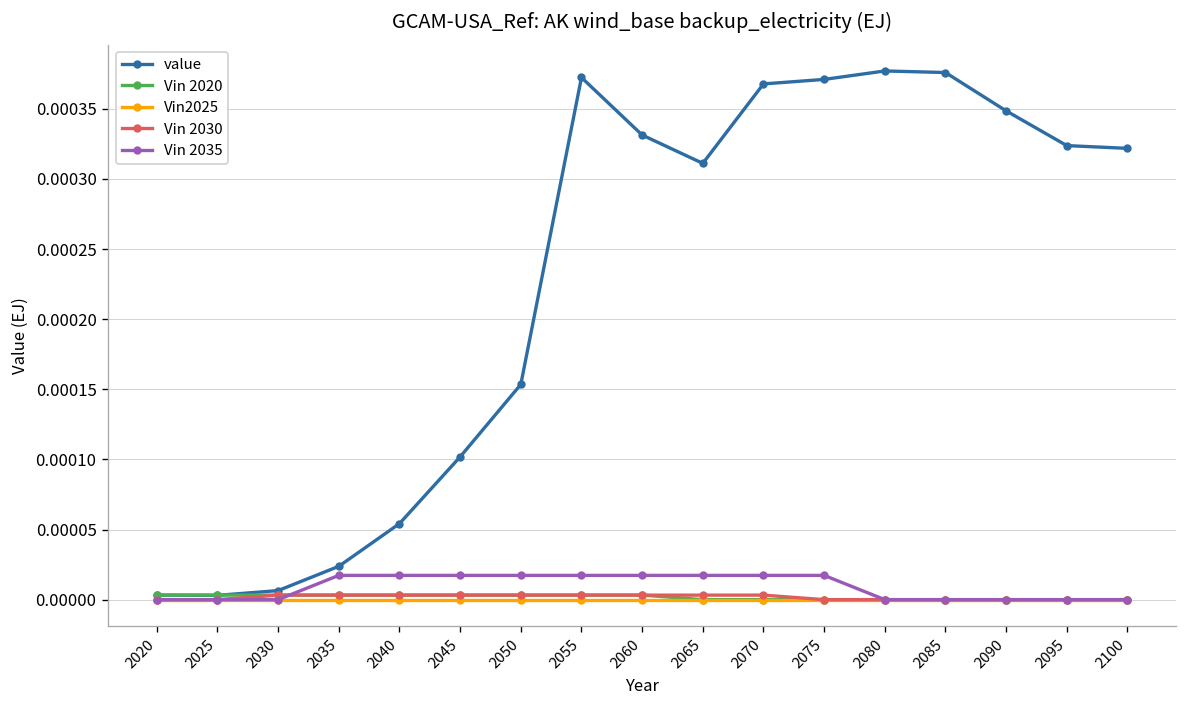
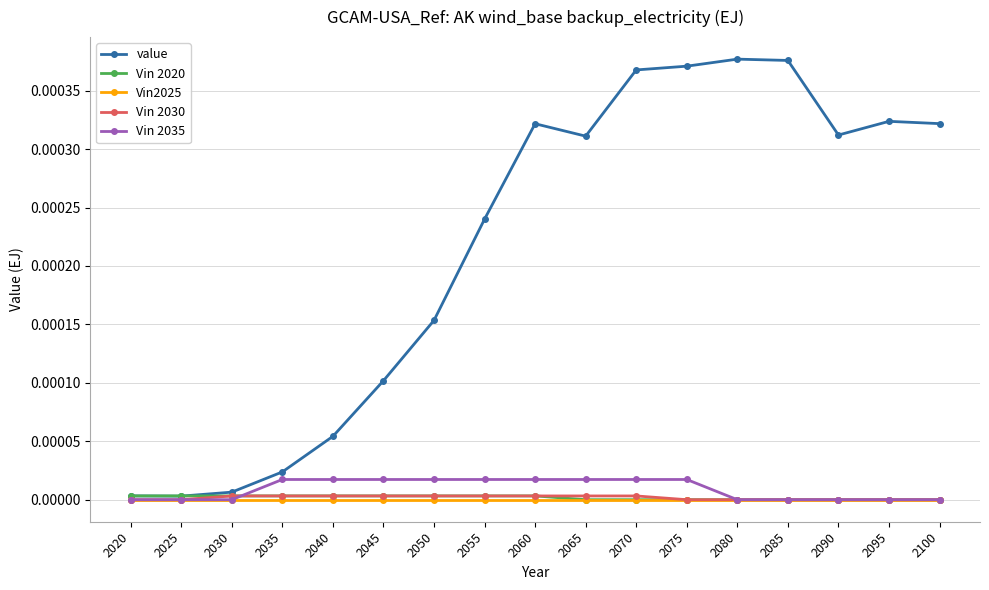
value, 2055: 0.000372 -> 0.000240
value, 2060: 0.000331 -> 0.000322
value, 2090: 0.000349 -> 0.000312
